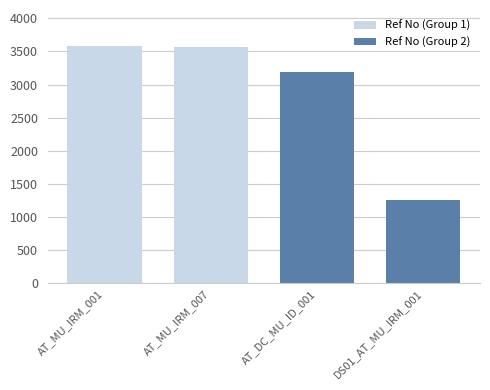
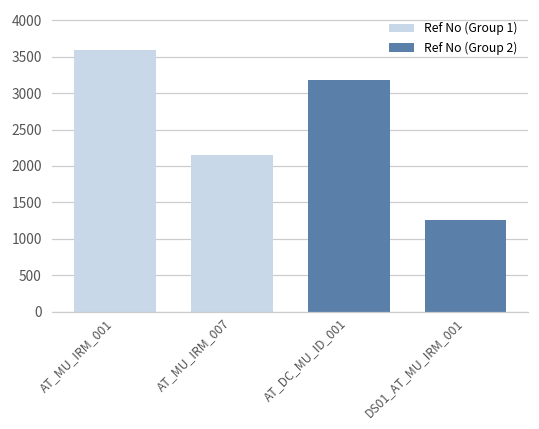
Ref No (Group 1), AT_MU_IRM_007: 3600 -> 2200
